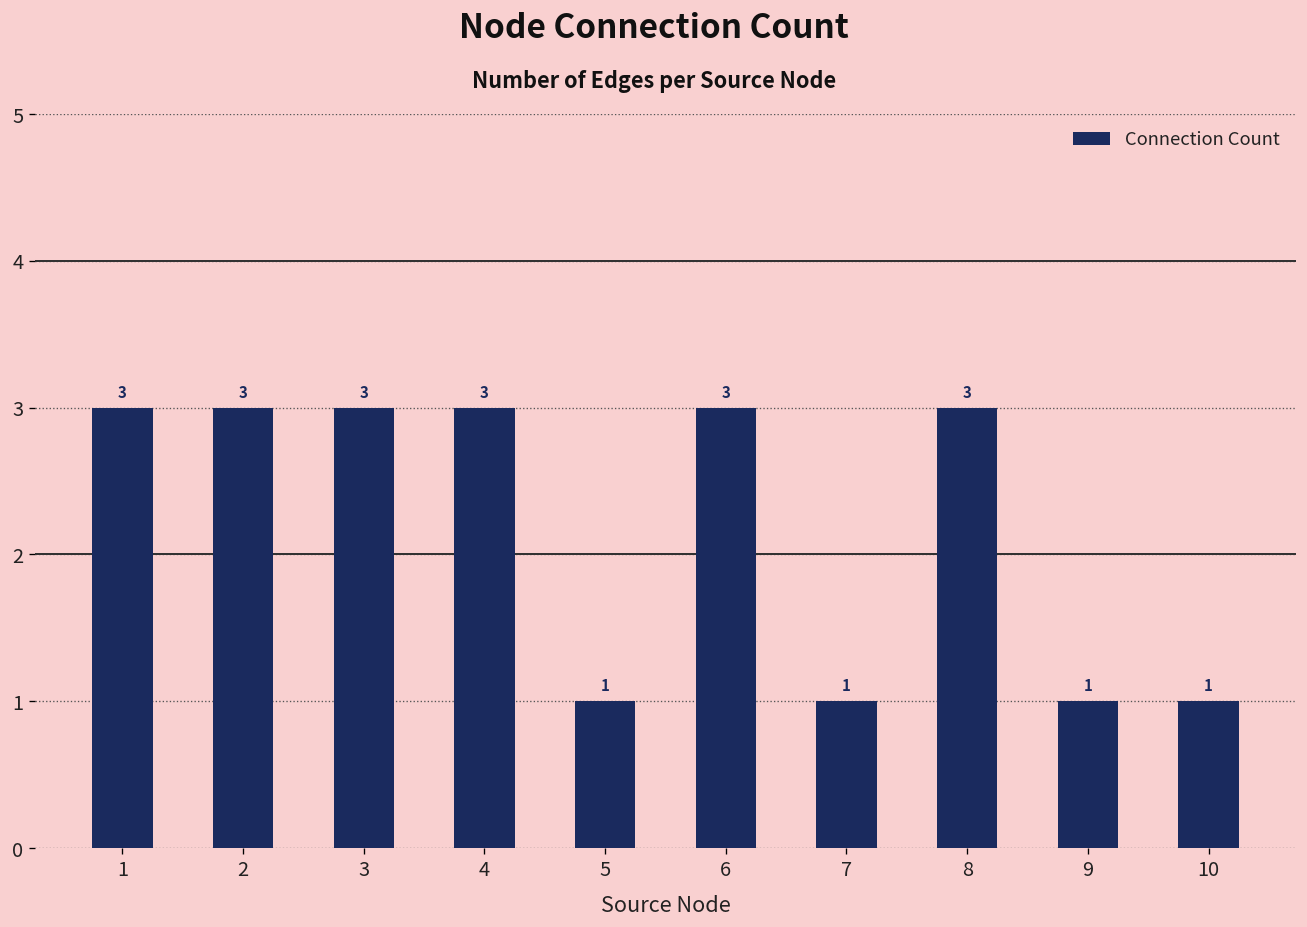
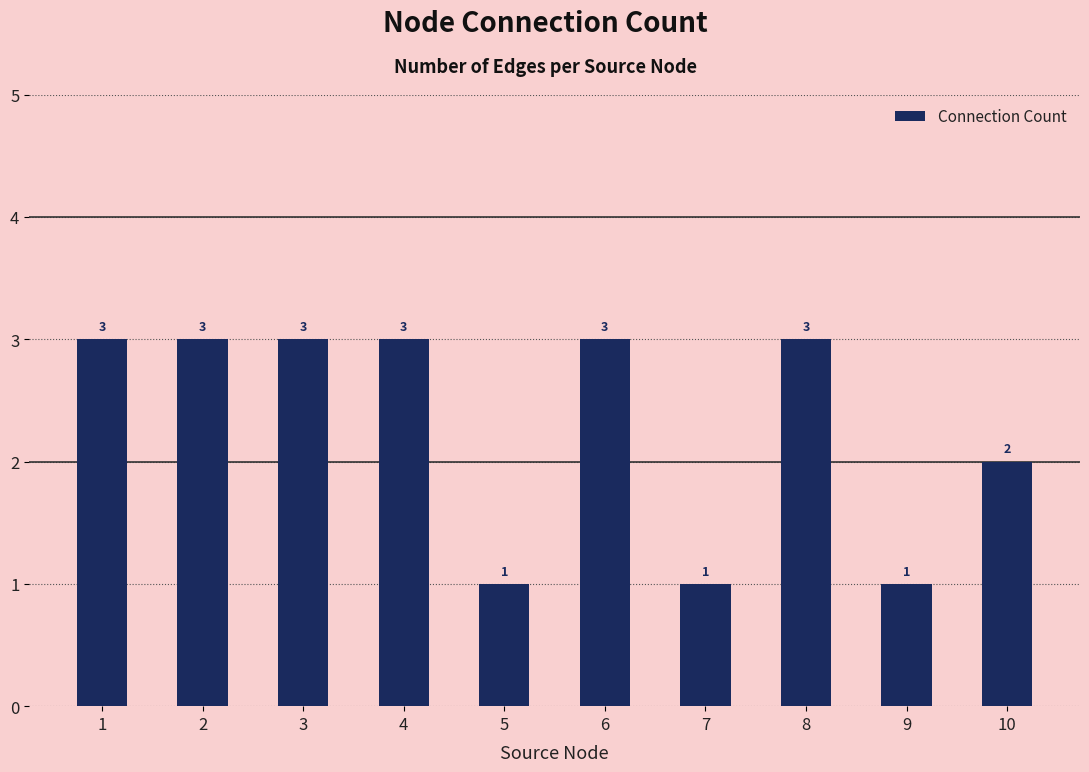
10: 1 -> 2
